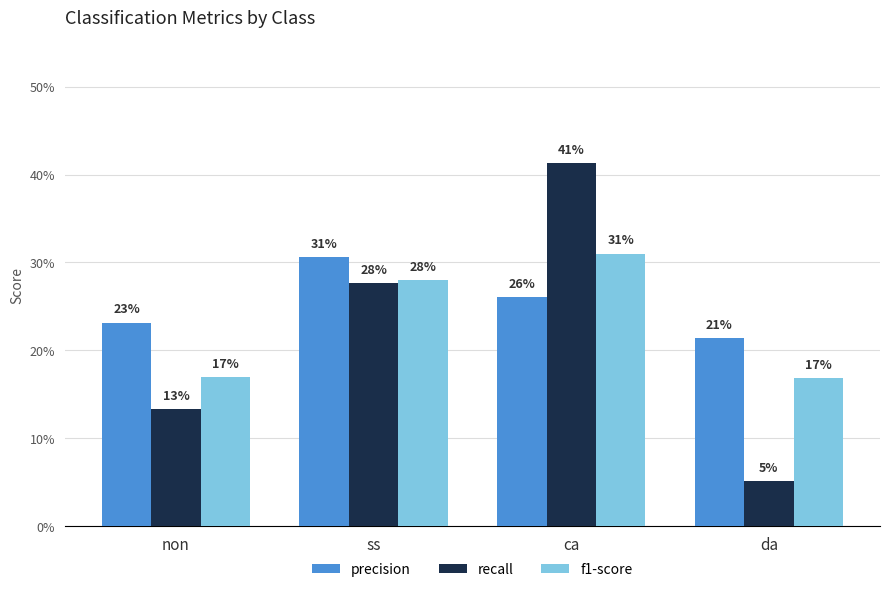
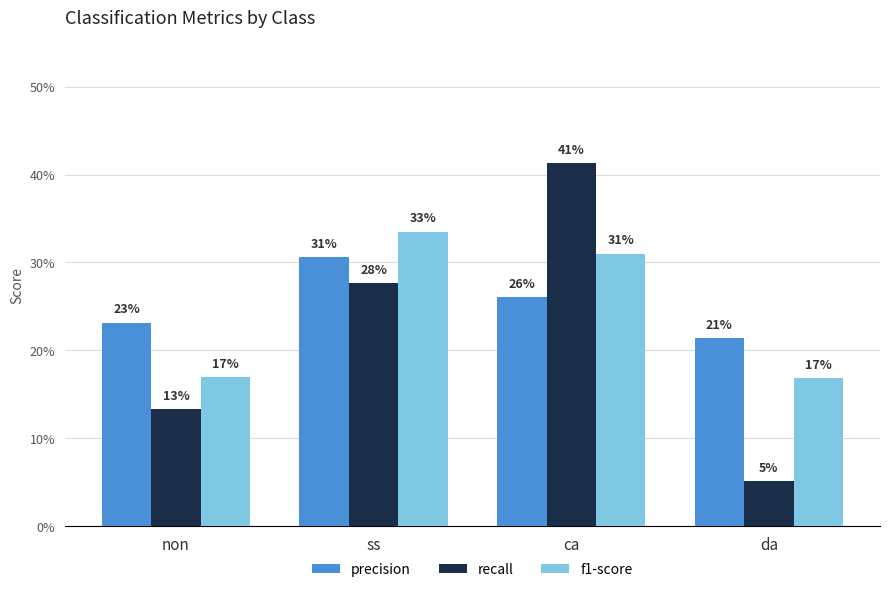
f1-score, ss: 28% -> 33%
